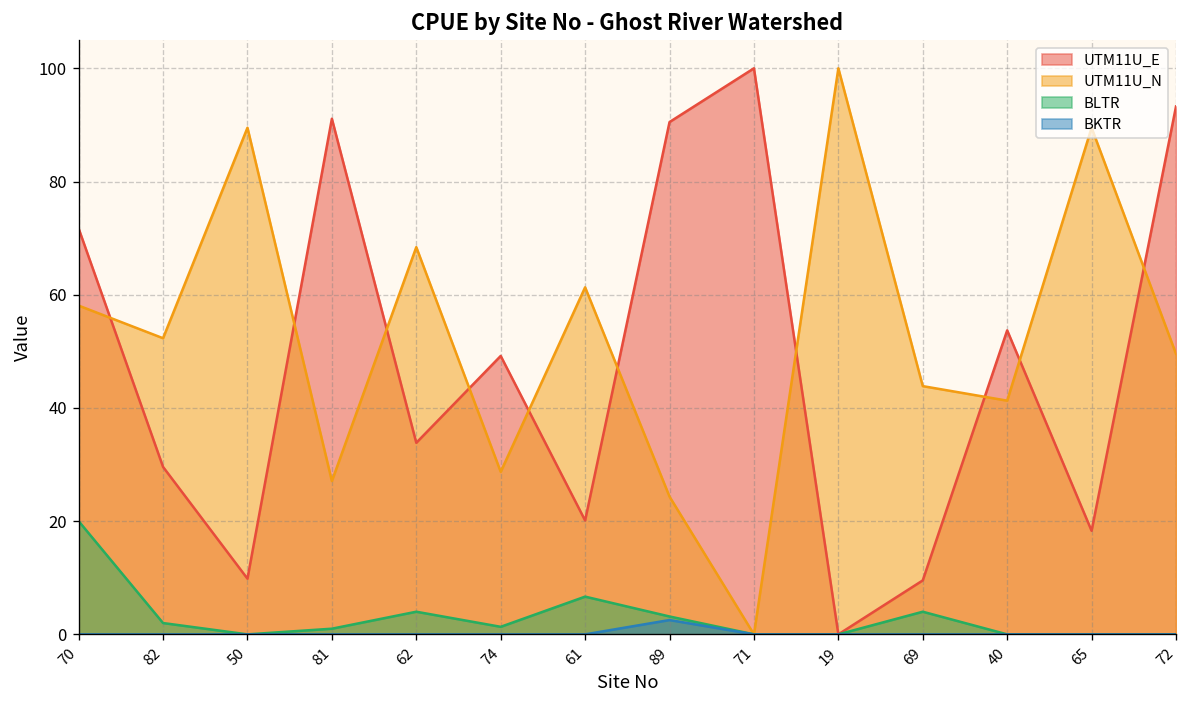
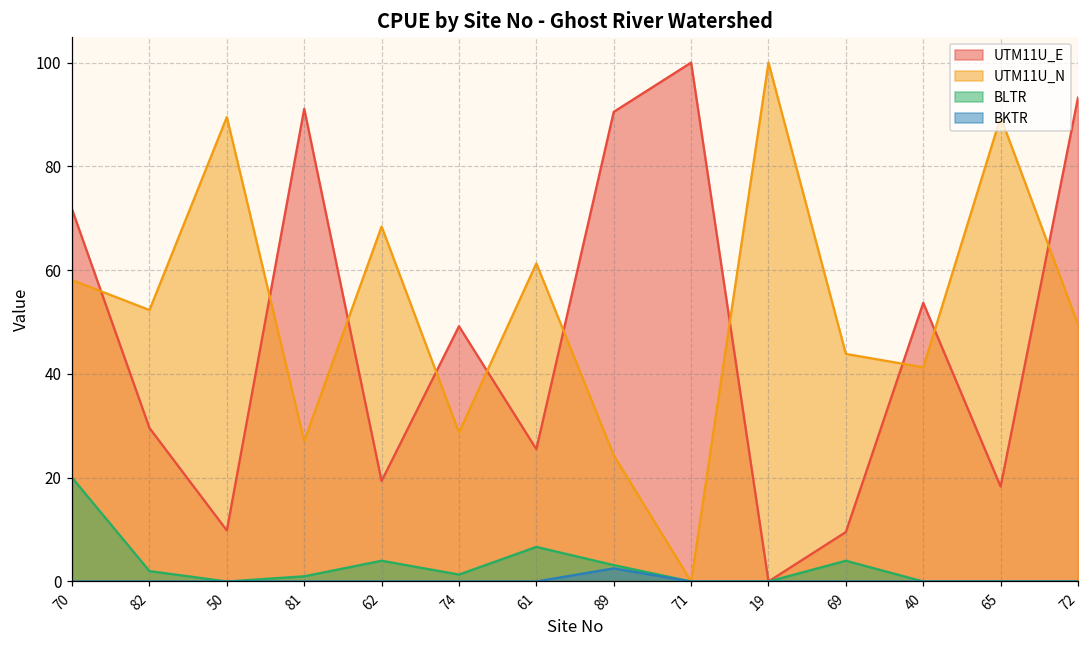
UTM11U_E, 62: 34 -> 19
UTM11U_E, 61: 20 -> 26
